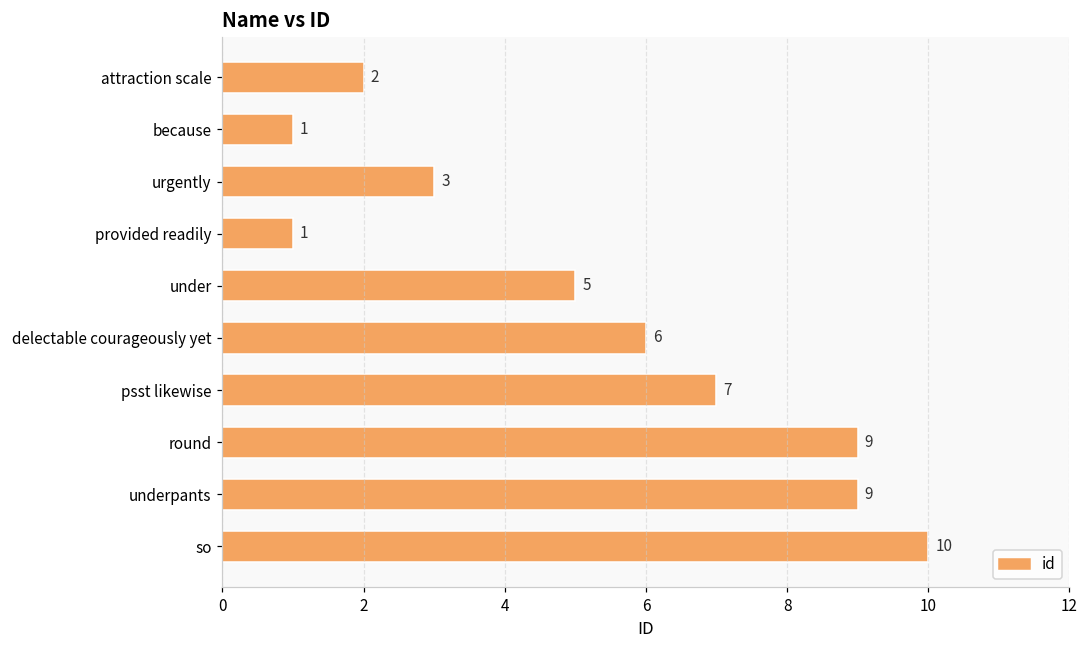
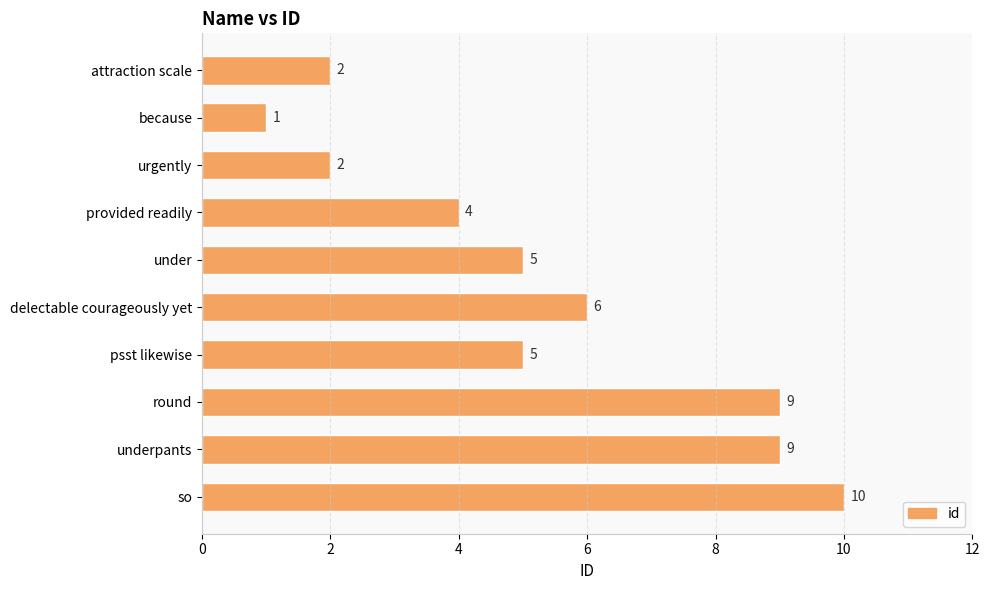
urgently: 3 -> 2
provided readily: 1 -> 4
psst likewise: 7 -> 5
